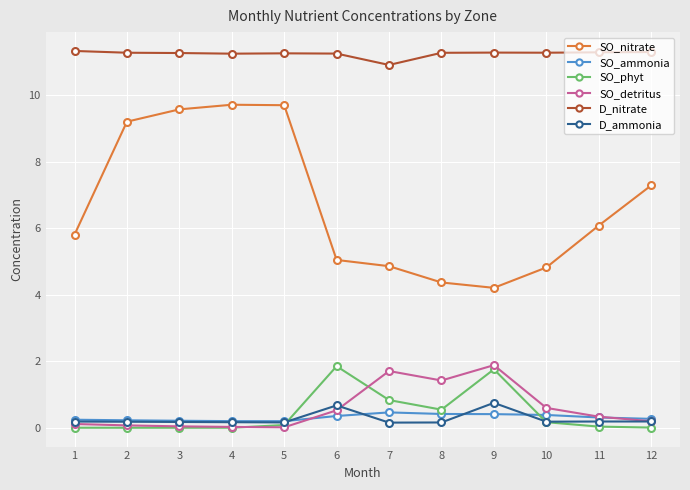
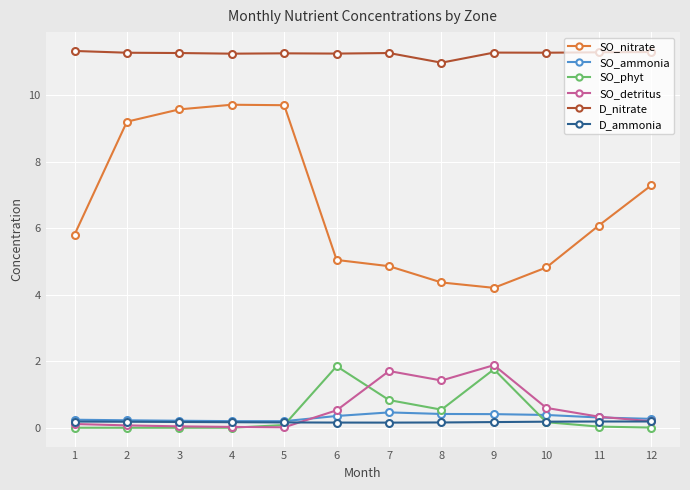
D_ammonia, 6: 0.7 -> 0.2
D_nitrate, 7: 10.9 -> 11.3
D_nitrate, 8: 11.3 -> 11.0
D_ammonia, 9: 0.7 -> 0.2
